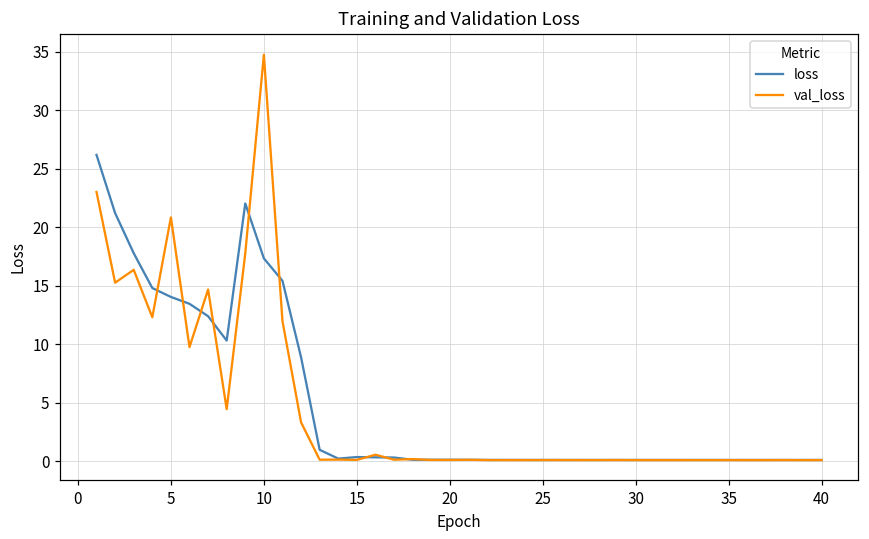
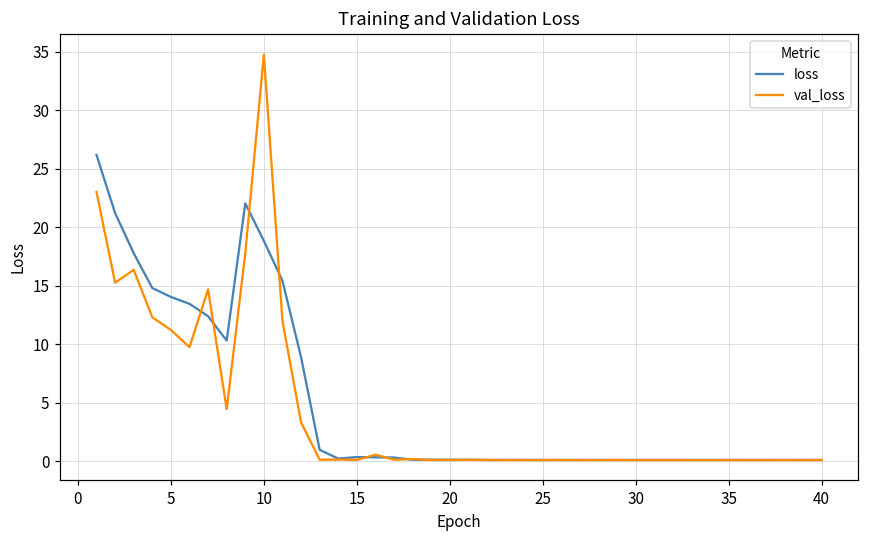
val_loss, 5: 20.8 -> 11.2
loss, 10: 17.3 -> 18.8
